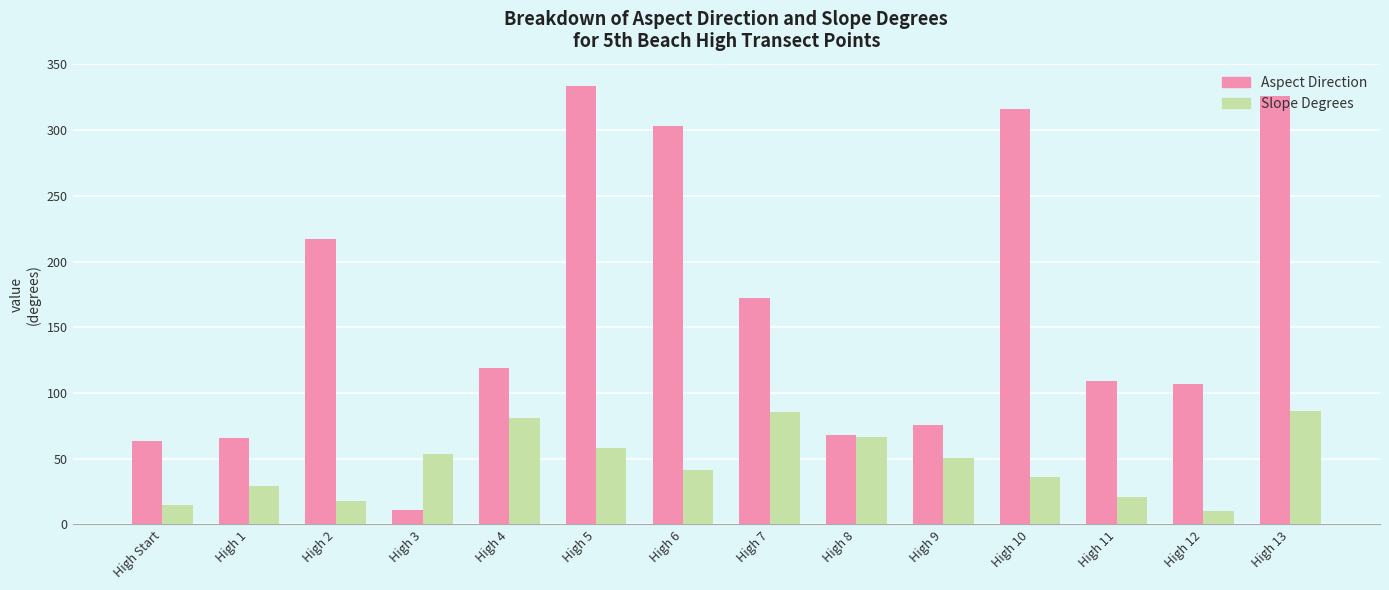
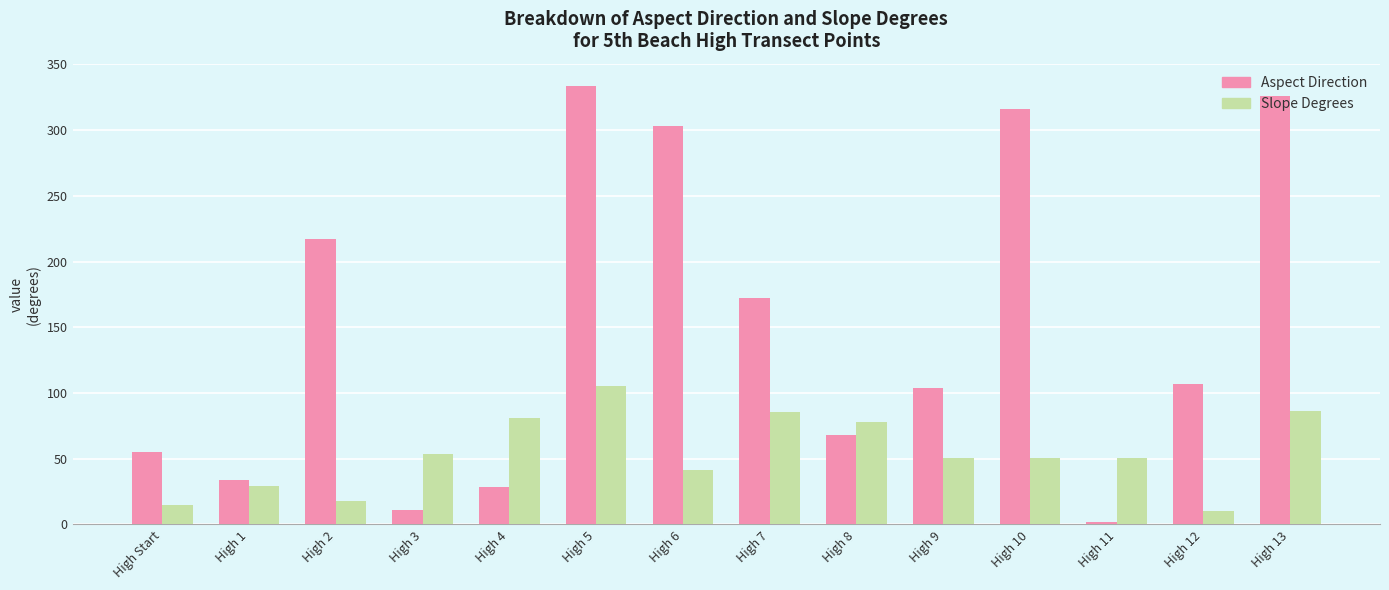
Aspect Direction, High Start: 64 -> 55
Aspect Direction, High 1: 66 -> 34
Aspect Direction, High 4: 119 -> 29
Slope Degrees, High 5: 58 -> 105
Slope Degrees, High 8: 67 -> 78
Aspect Direction, High 9: 76 -> 104
Slope Degrees, High 10: 36 -> 51
Aspect Direction, High 11: 109 -> 2
Slope Degrees, High 11: 21 -> 50
